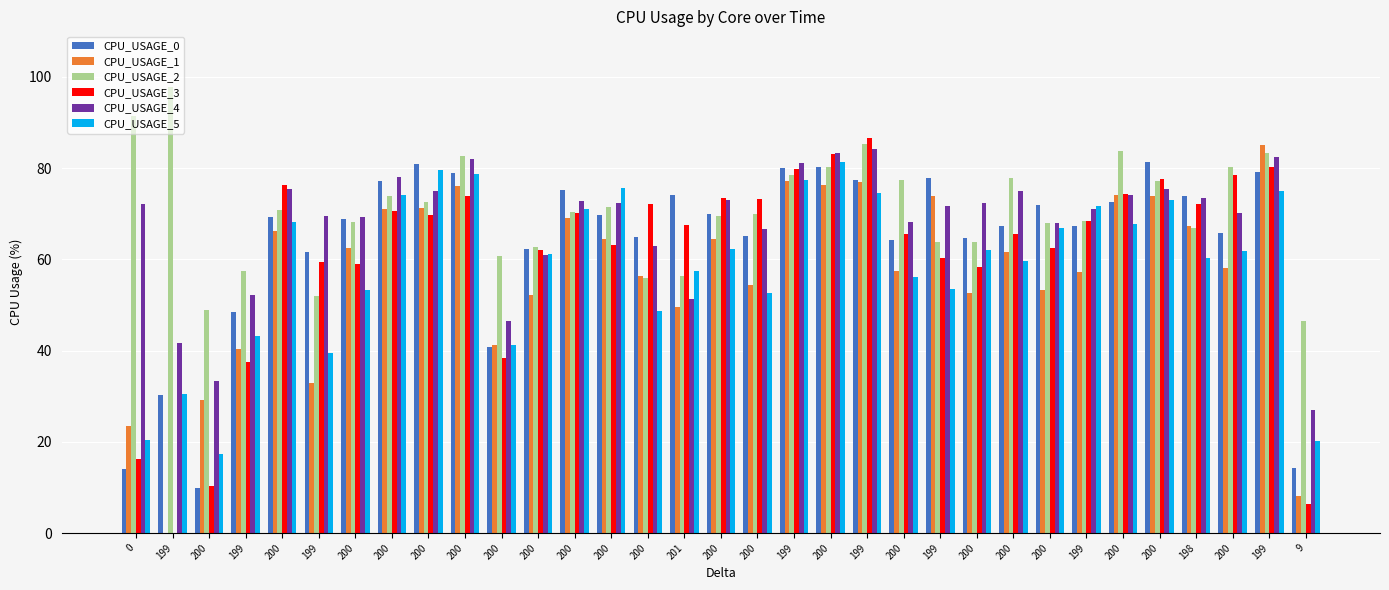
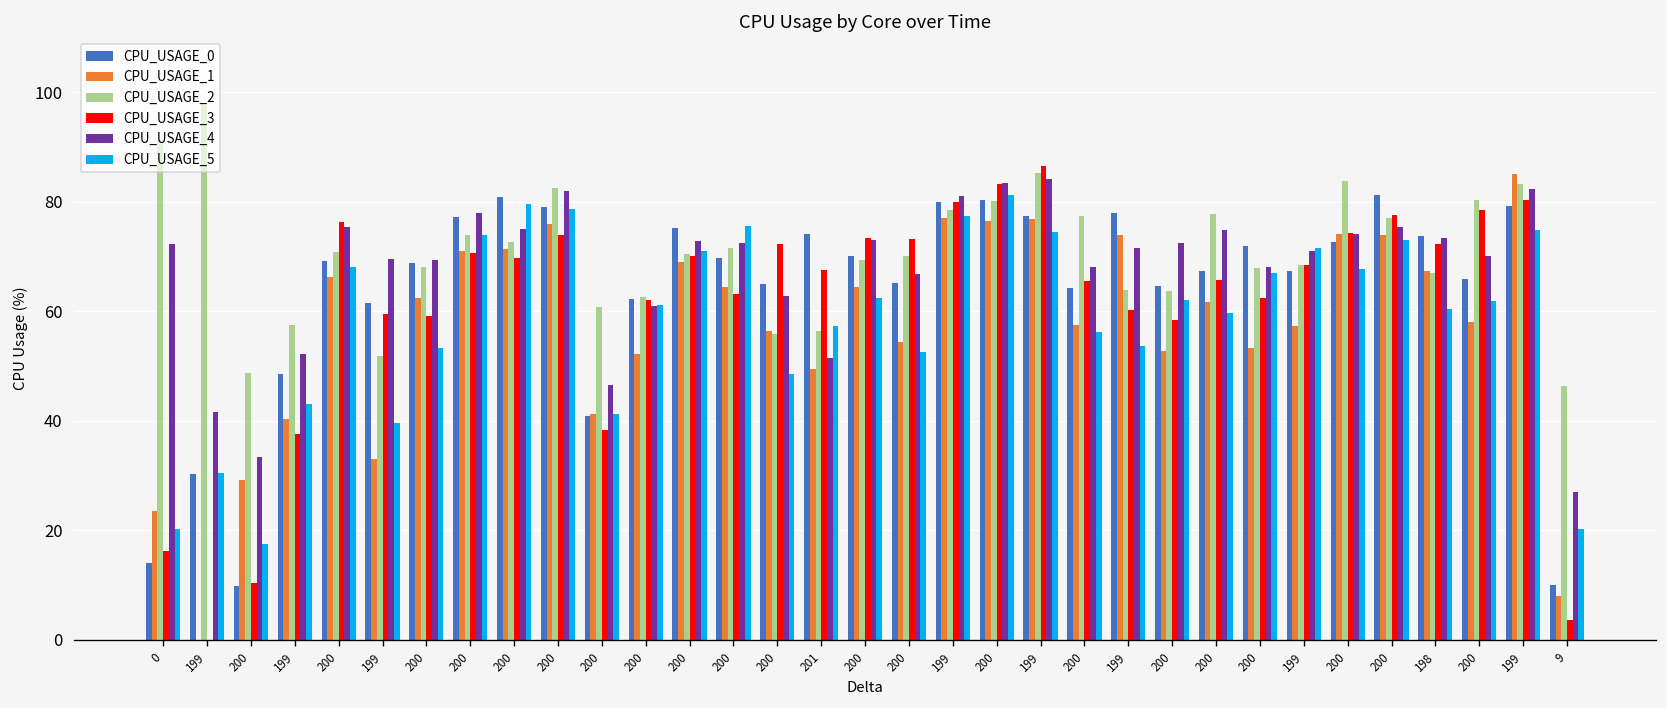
CPU_USAGE_0, 9: 14 -> 10
CPU_USAGE_3, 9: 6 -> 4
